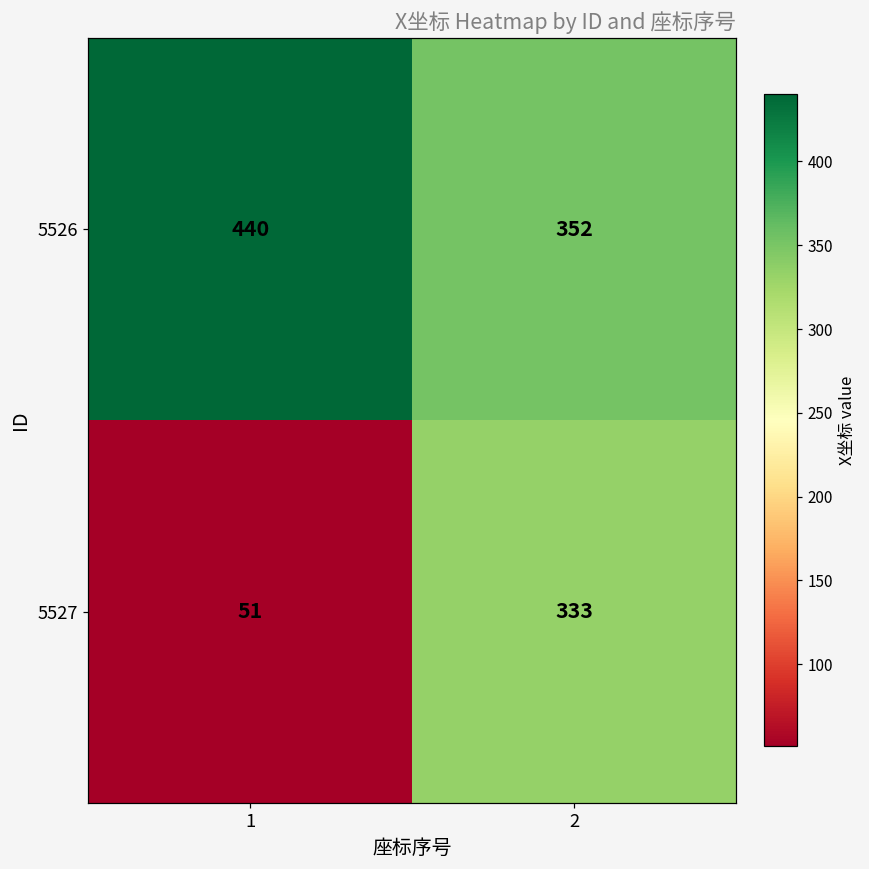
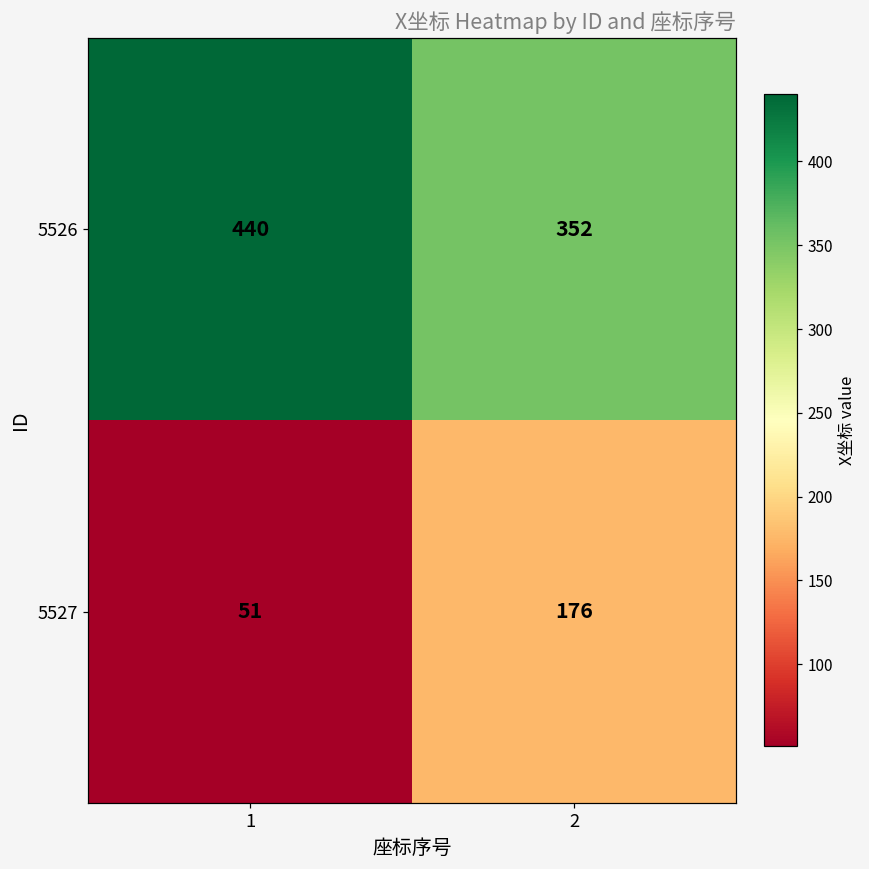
5527, 2: 333 -> 176
